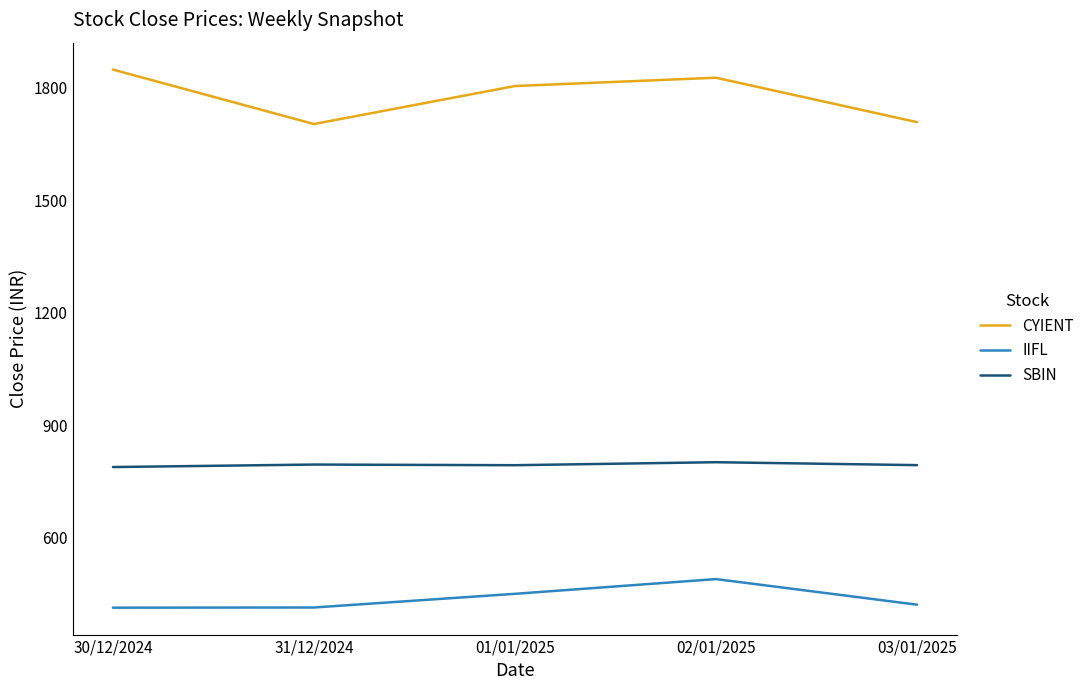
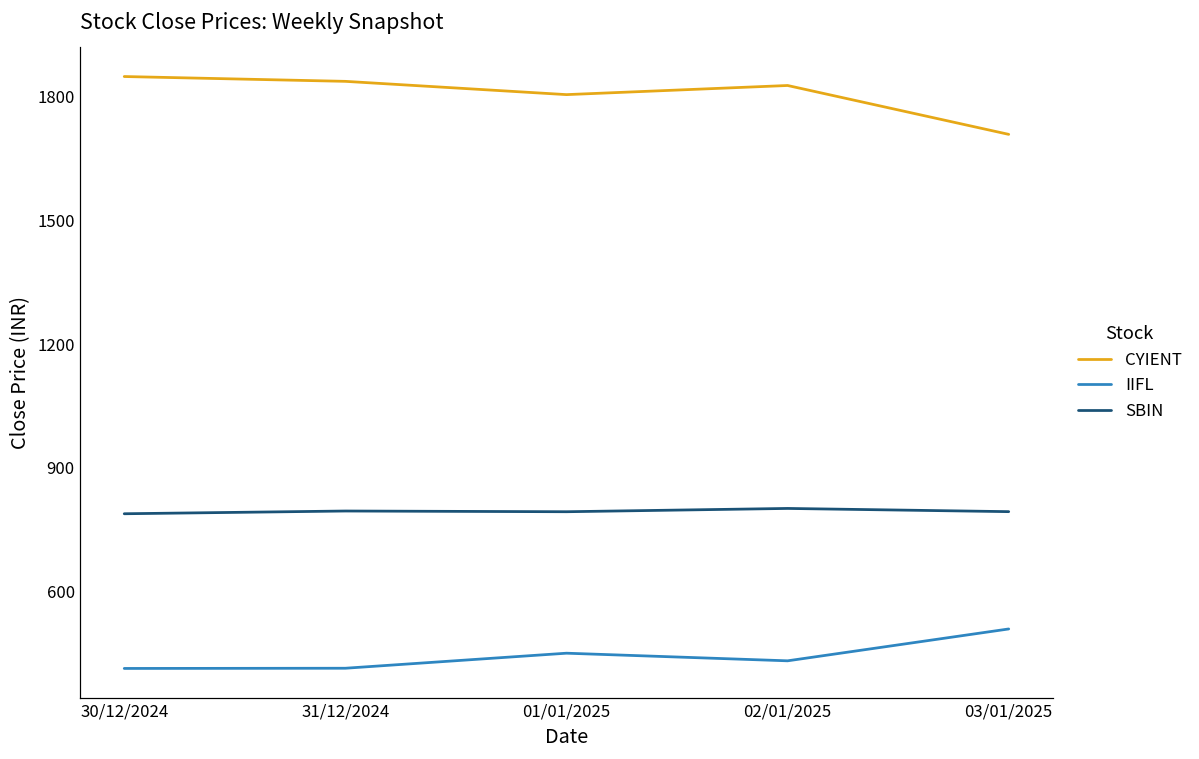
CYIENT, 31/12/2024: 1700 -> 1840
IIFL, 02/01/2025: 490 -> 430
IIFL, 03/01/2025: 420 -> 510
